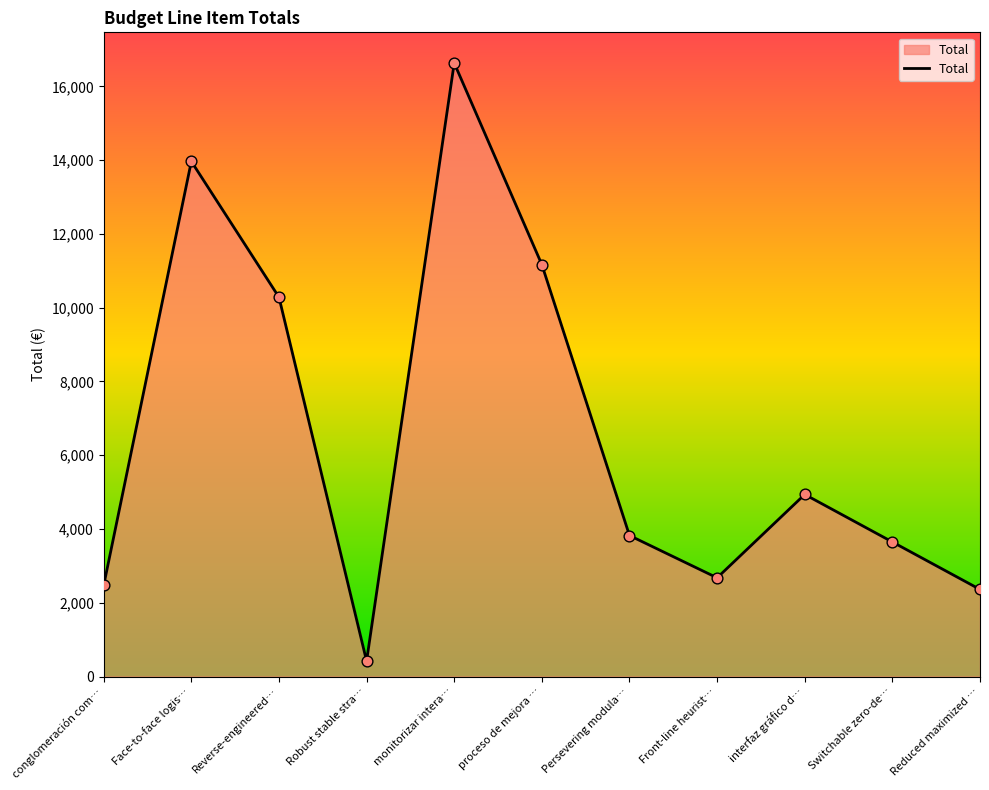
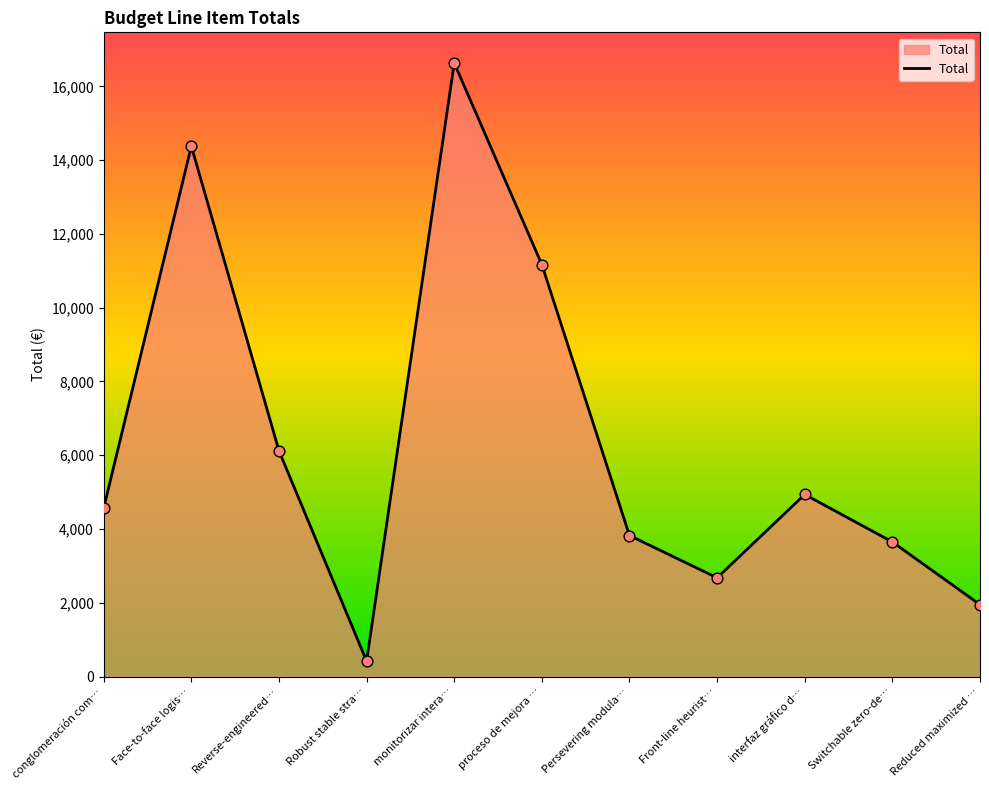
conglomeración com…: 2,500 -> 4,600
Face-to-face logis…: 14,000 -> 14,400
Reverse-engineered…: 10,300 -> 6,100
Reduced maximized …: 2,400 -> 2,000
